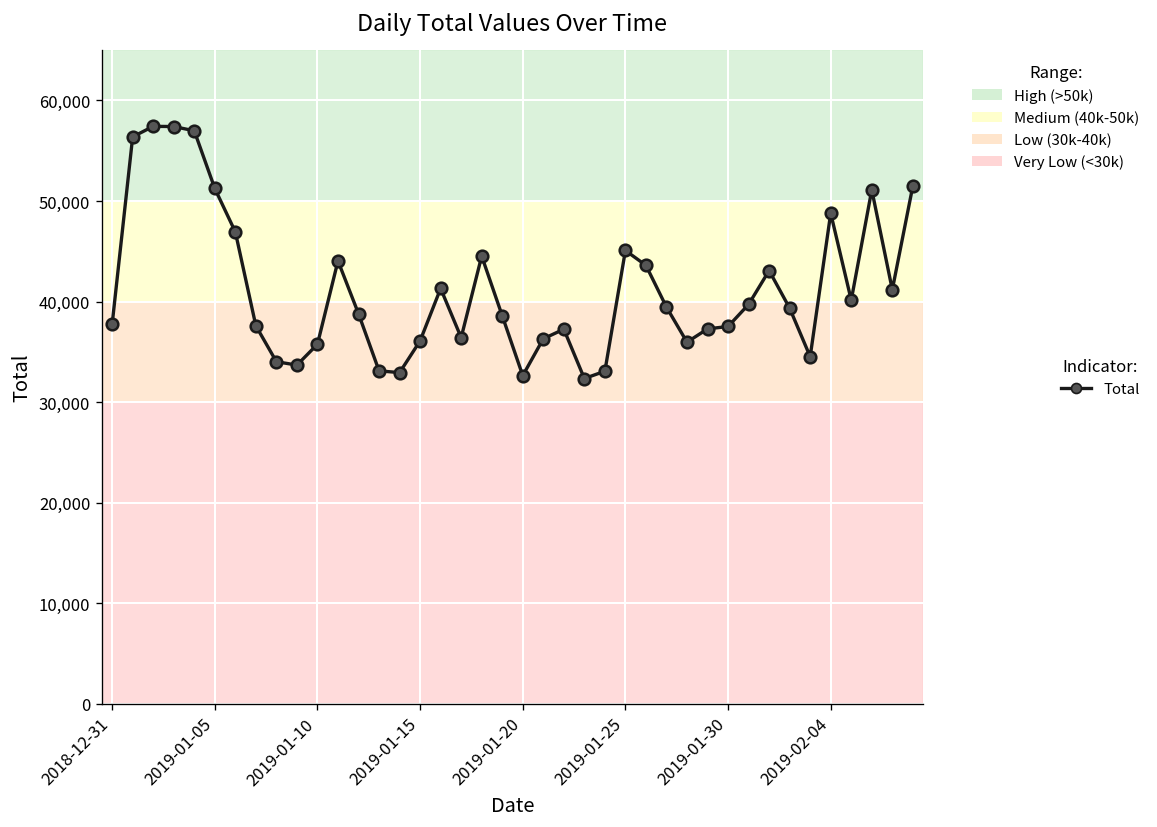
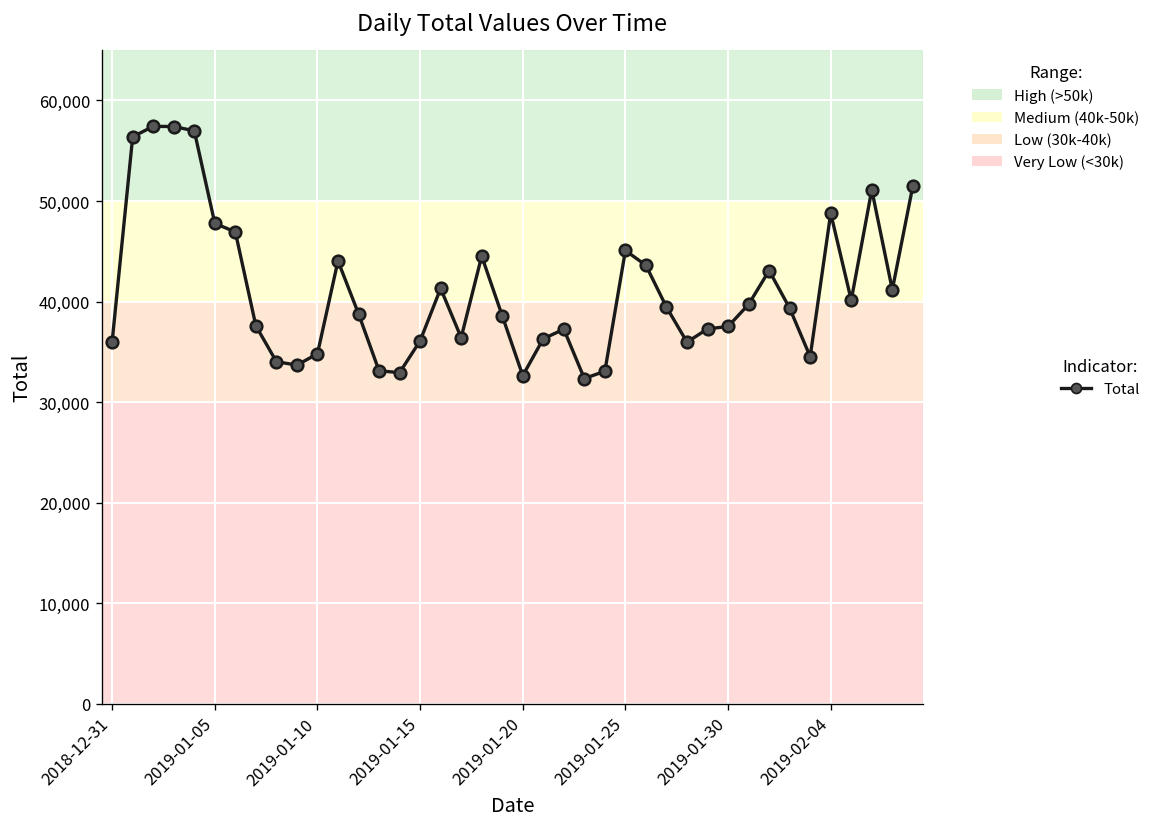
2018-12-31: 38,000 -> 36,000
2019-01-05: 51,000 -> 48,000
2019-01-10: 36,000 -> 35,000
